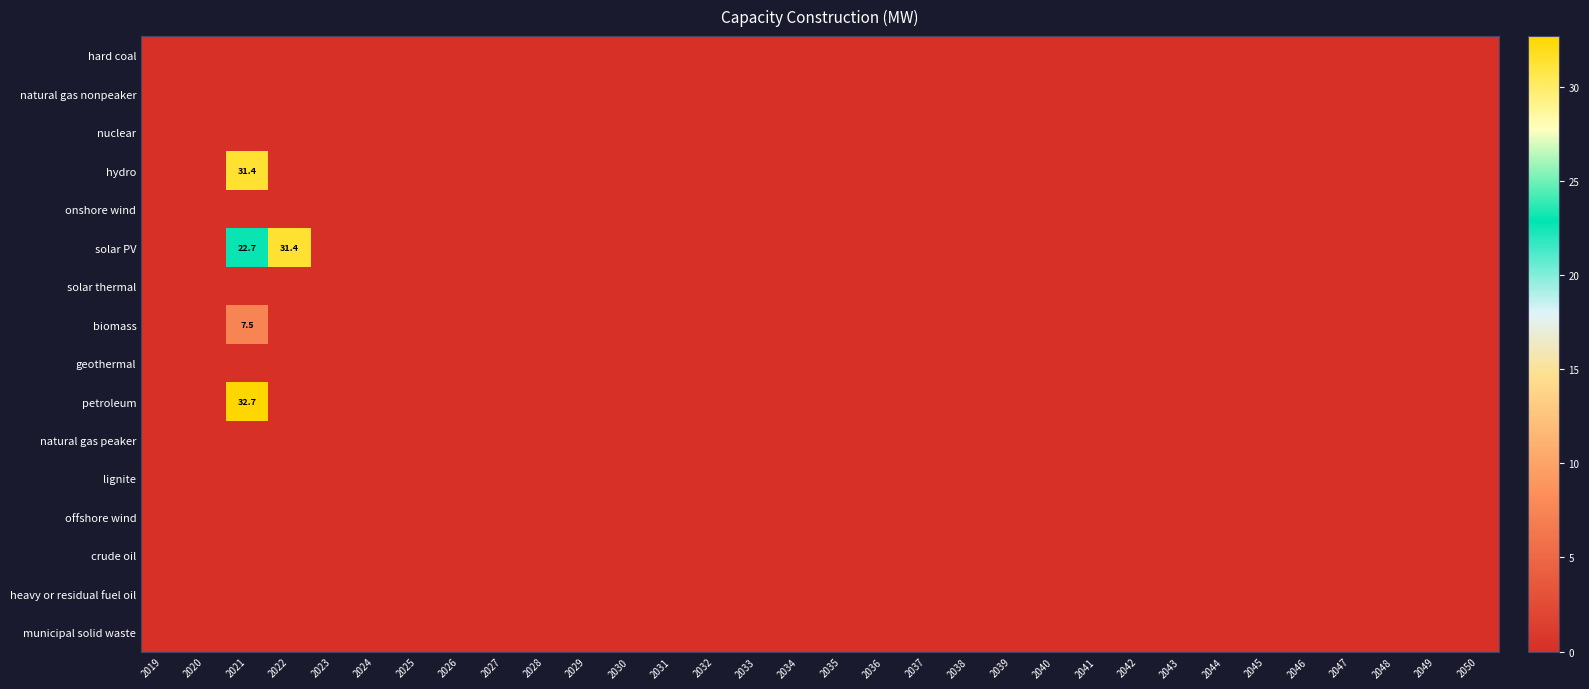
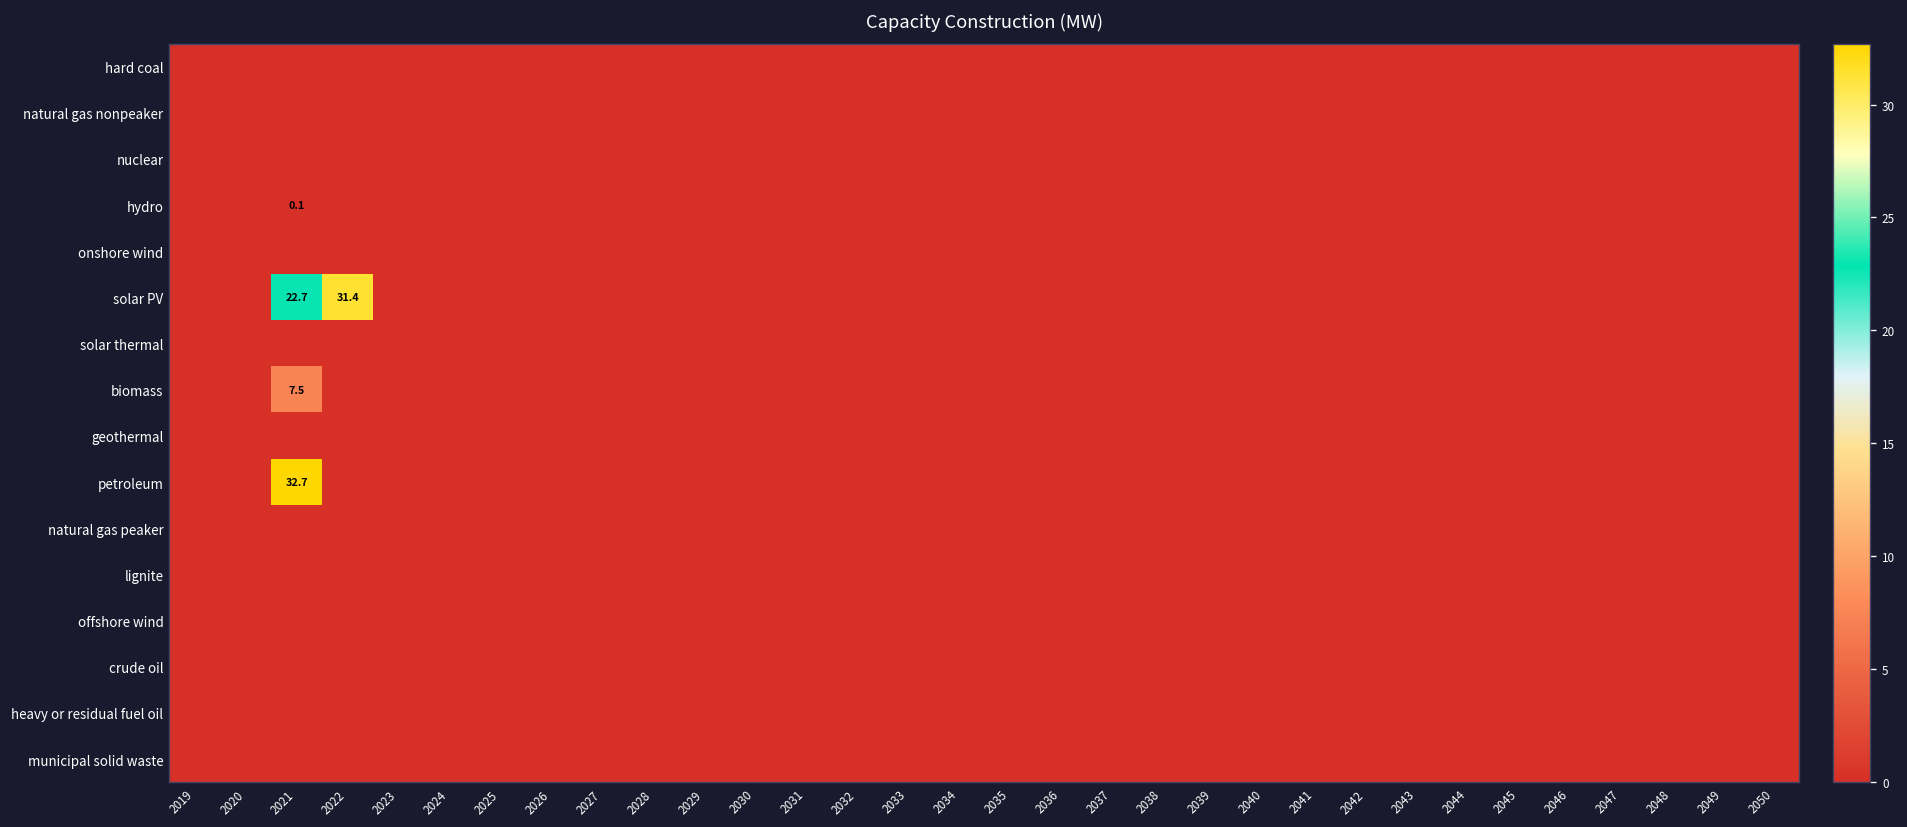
hydro, 2021: 31.4 -> 0.1
